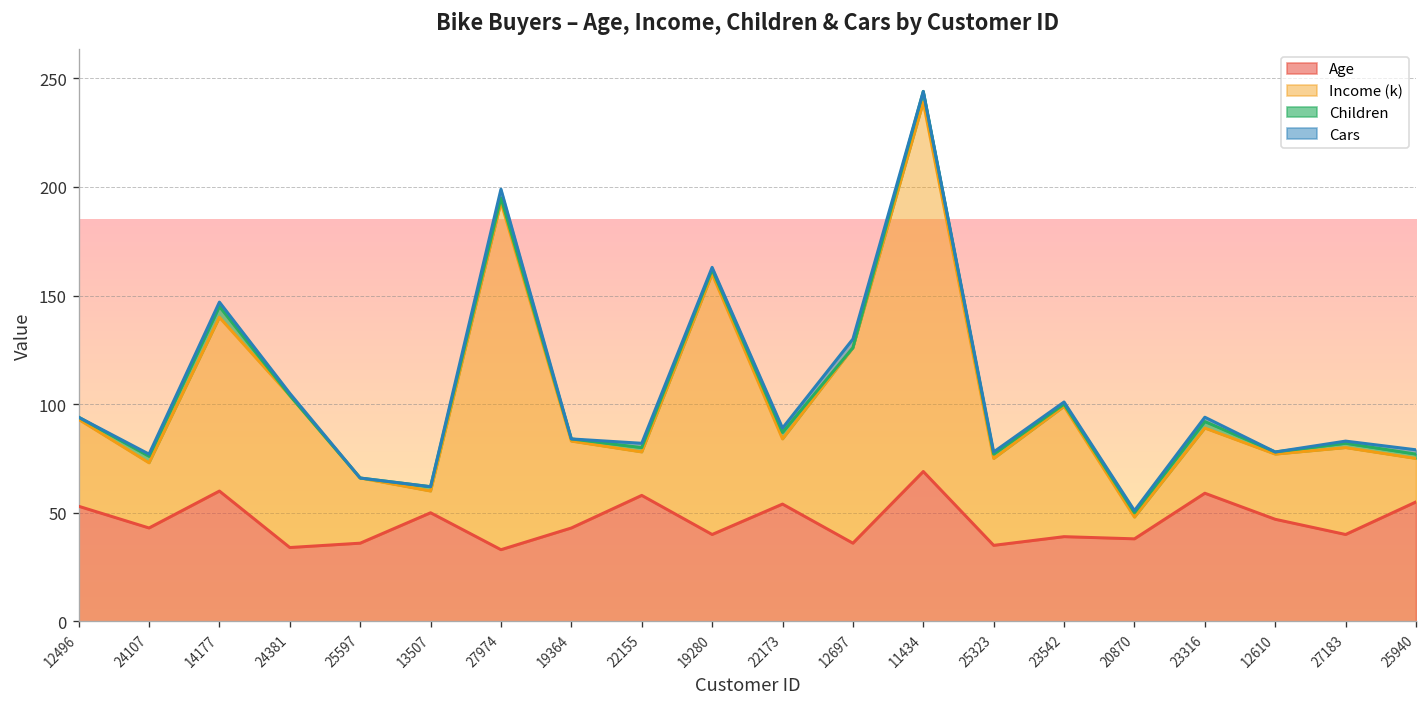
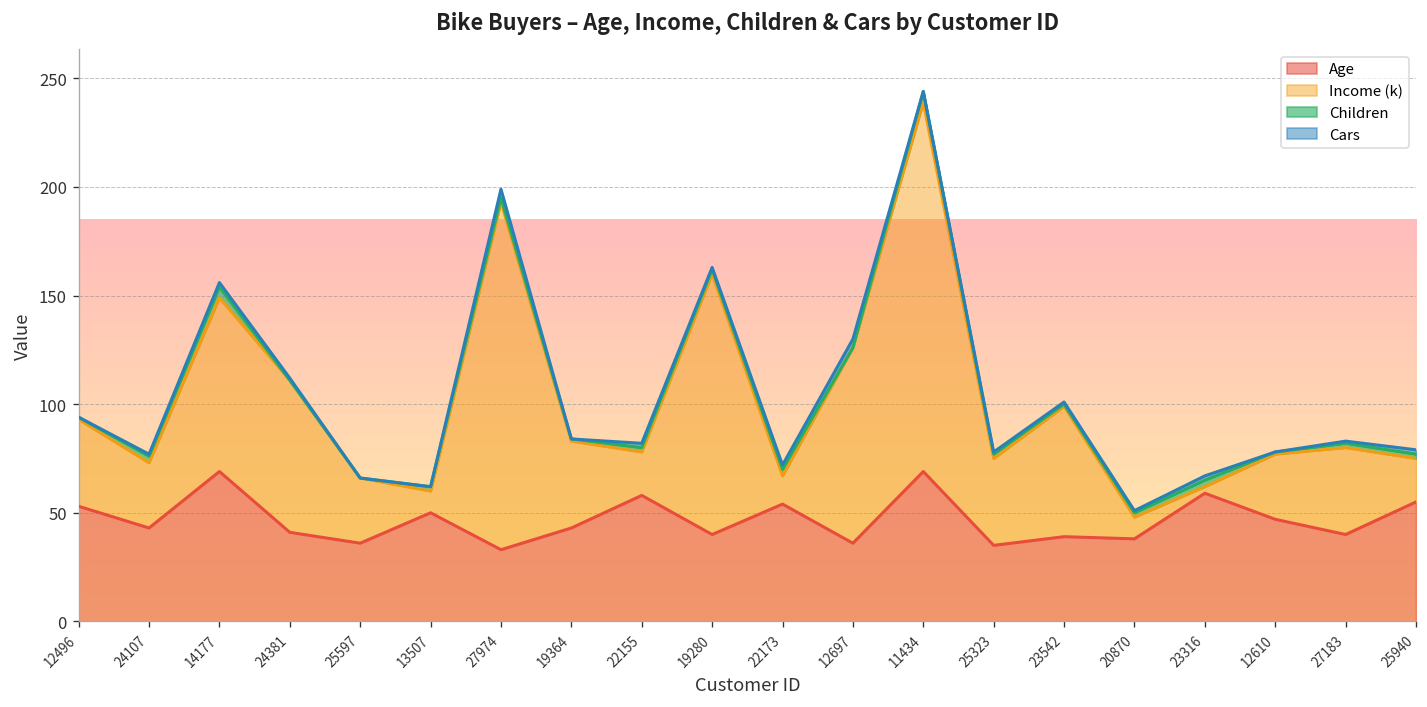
Age, 14177: 60 -> 69
Age, 24381: 34 -> 41
Income (k), 22173: 30 -> 13
Income (k), 23316: 30 -> 3
